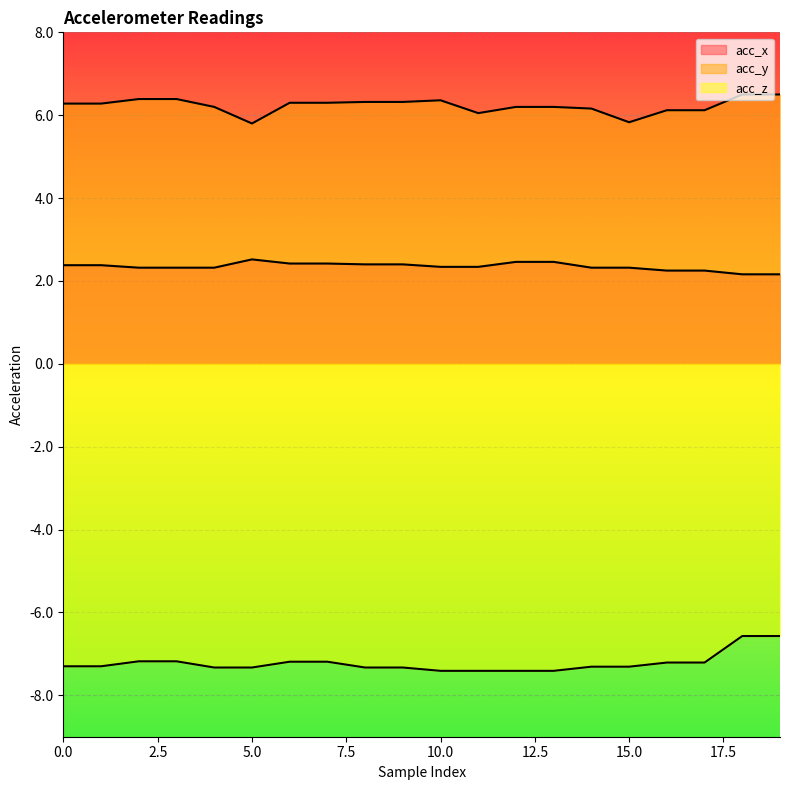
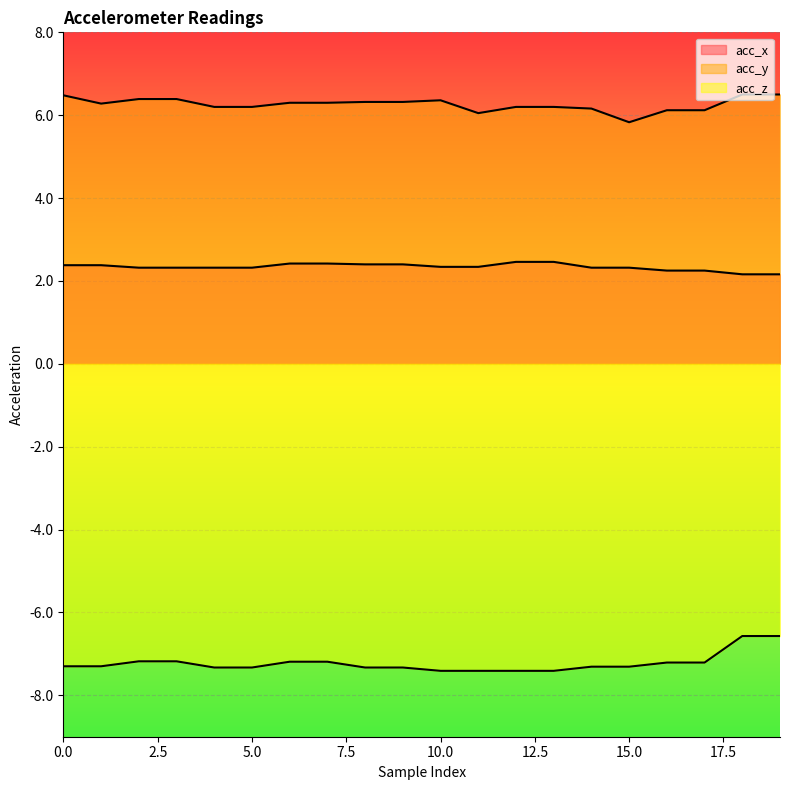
acc_y, 0.0: 6.3 -> 6.5
acc_x, 5.0: 2.5 -> 2.3
acc_y, 5.0: 5.8 -> 6.2
